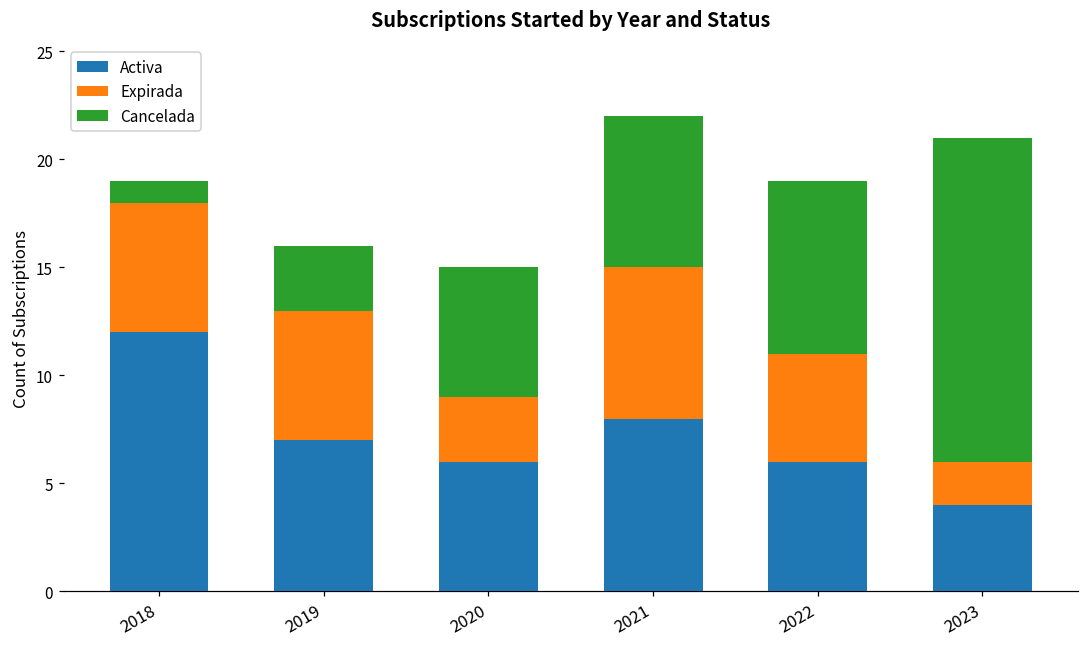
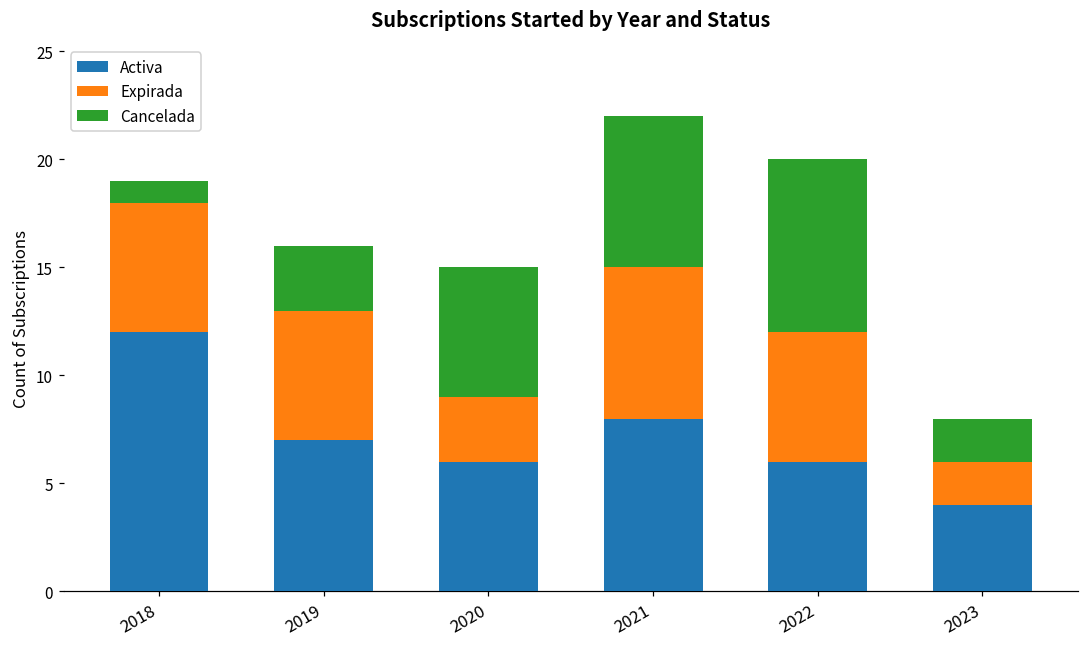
Expirada, 2022: 5 -> 6
Cancelada, 2023: 15 -> 2
